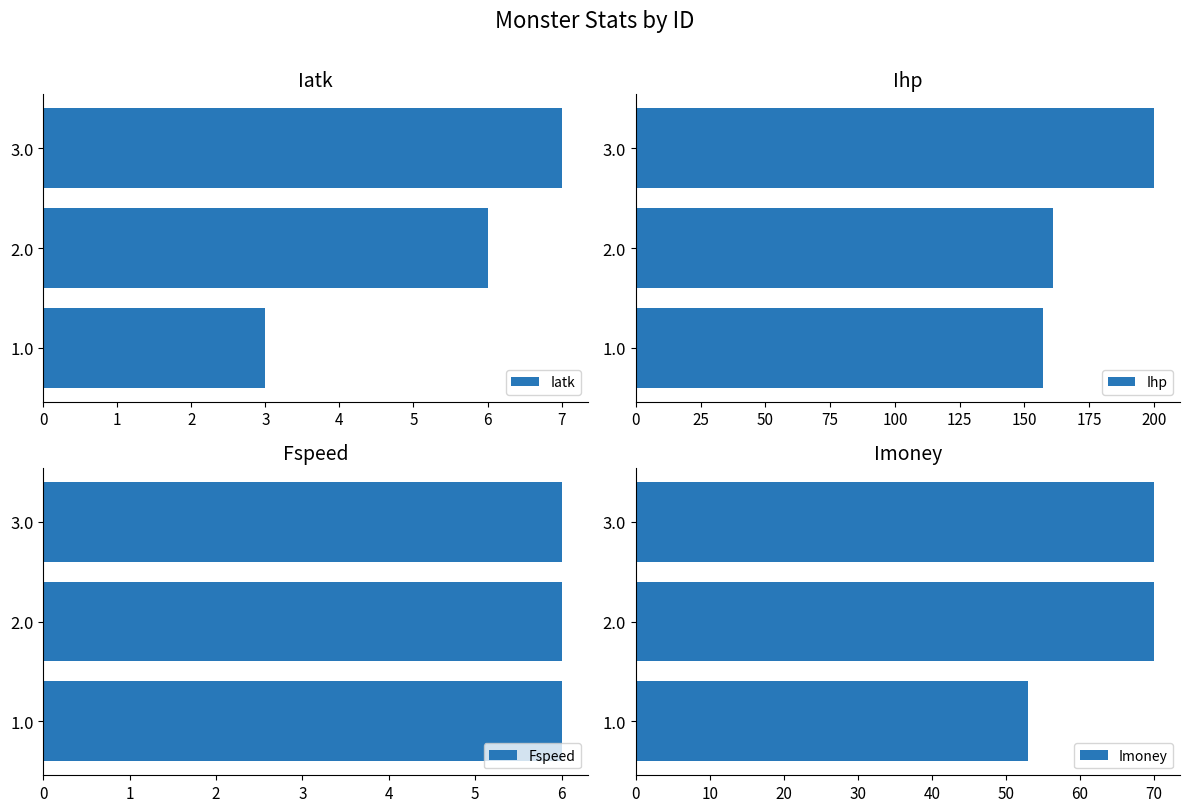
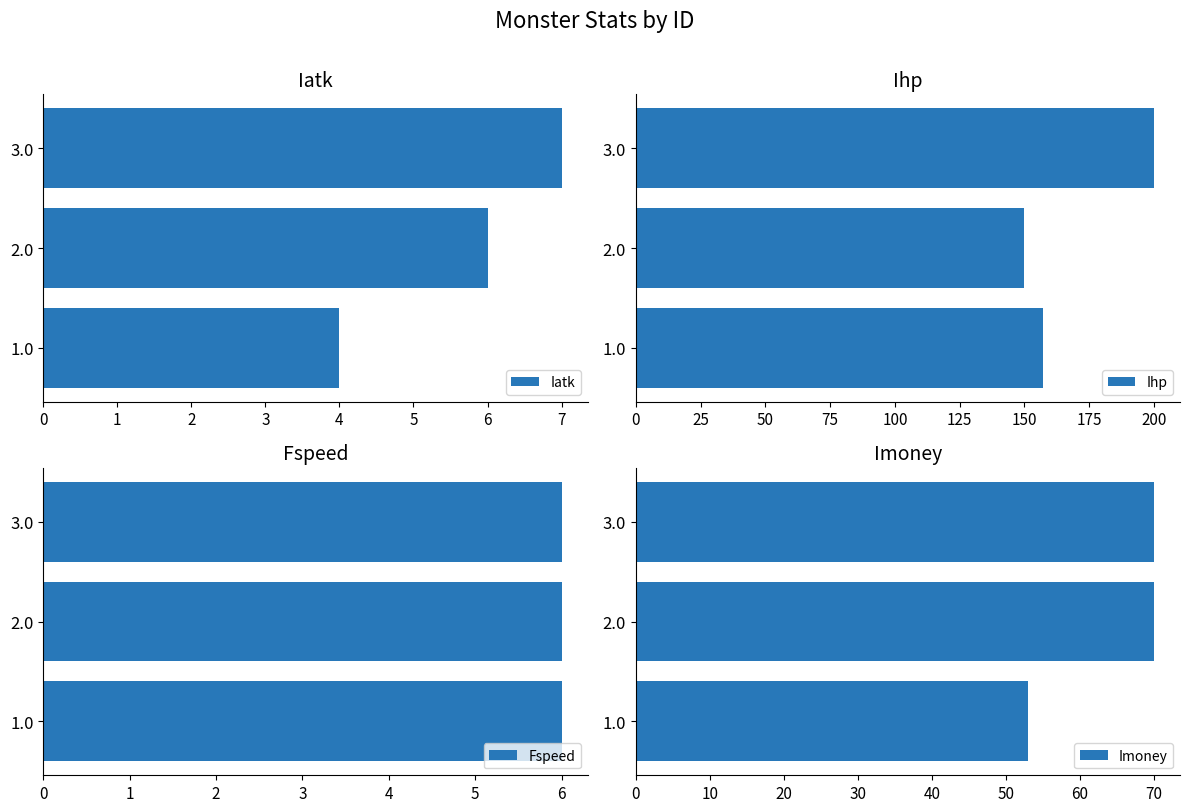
Iatk, 1.0: 3 -> 4
Ihp, 2.0: 161 -> 150
